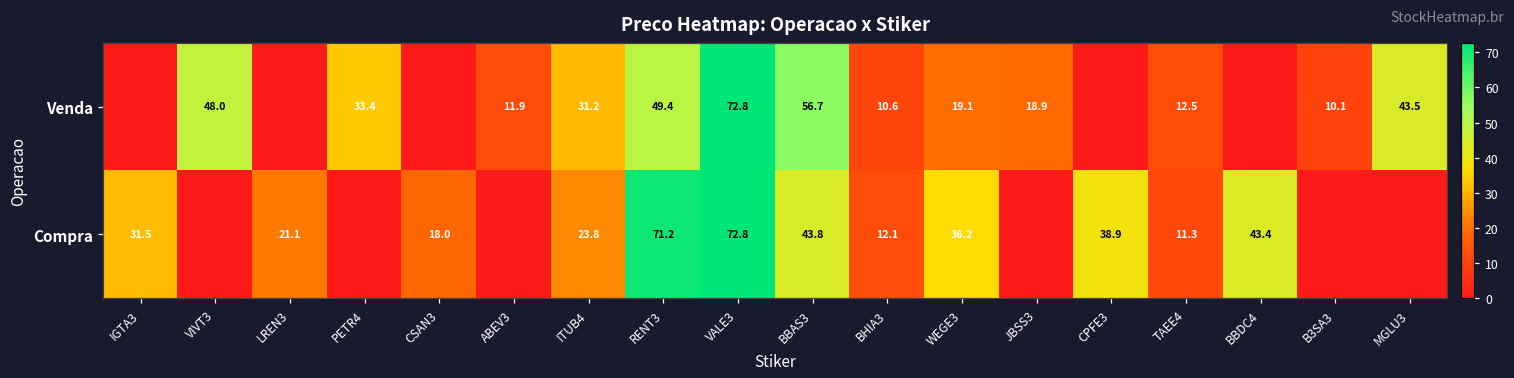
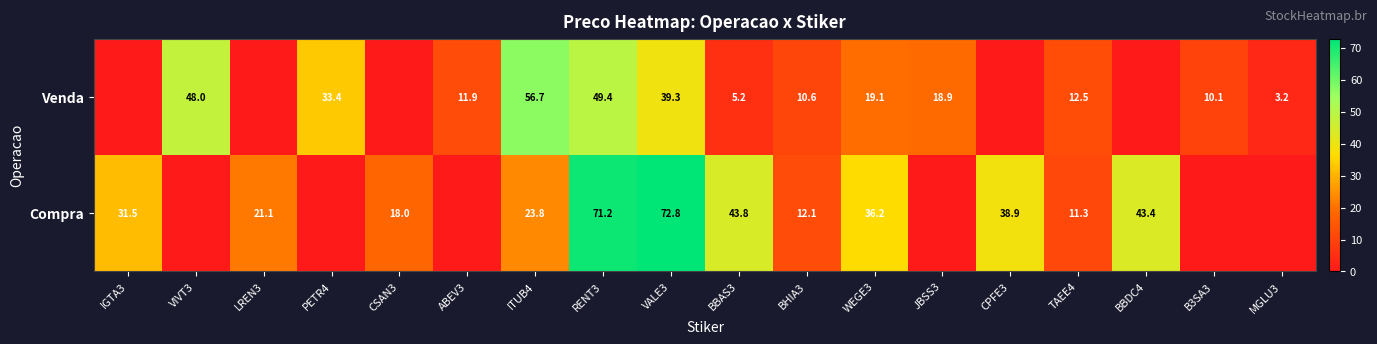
Venda, ITUB4: 31.2 -> 56.7
Venda, VALE3: 72.8 -> 39.3
Venda, BBAS3: 56.7 -> 5.2
Venda, MGLU3: 43.5 -> 3.2
